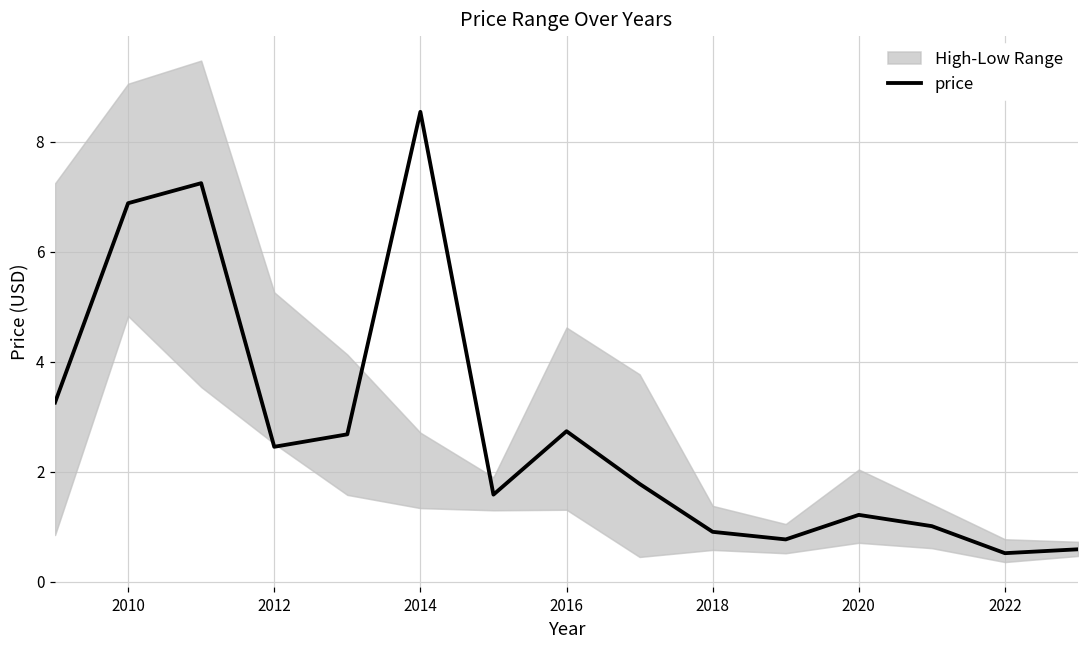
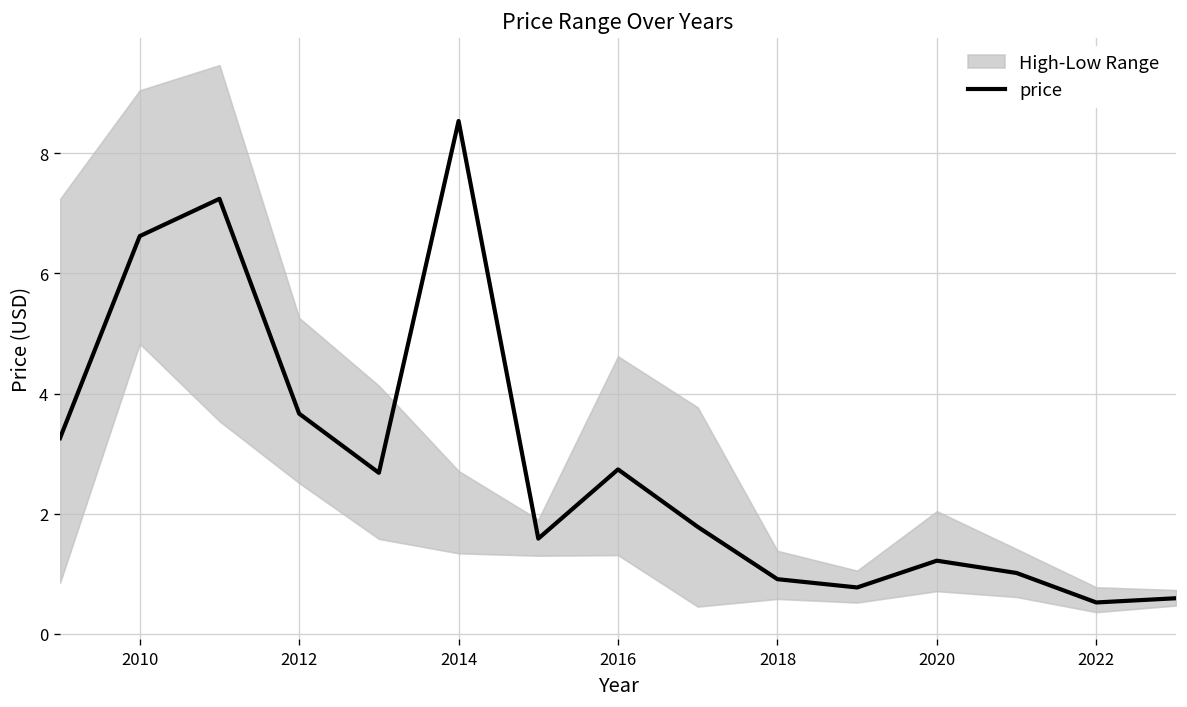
price, 2010: 6.9 -> 6.6
price, 2012: 2.5 -> 3.7
